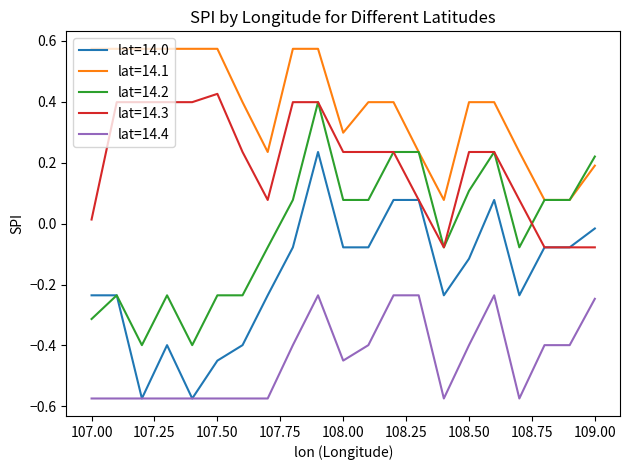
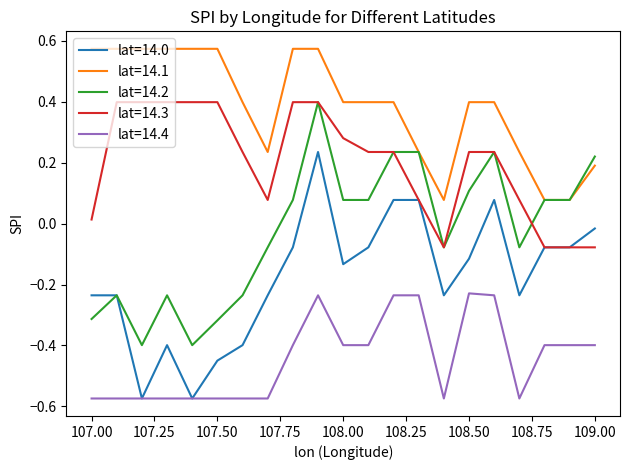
lat=14.2, 107.50: -0.24 -> -0.32
lat=14.3, 107.50: 0.43 -> 0.40
lat=14.0, 108.00: -0.08 -> -0.13
lat=14.1, 108.00: 0.30 -> 0.40
lat=14.3, 108.00: 0.24 -> 0.28
lat=14.4, 108.00: -0.45 -> -0.40
lat=14.4, 108.50: -0.40 -> -0.23
lat=14.4, 109.00: -0.25 -> -0.40
